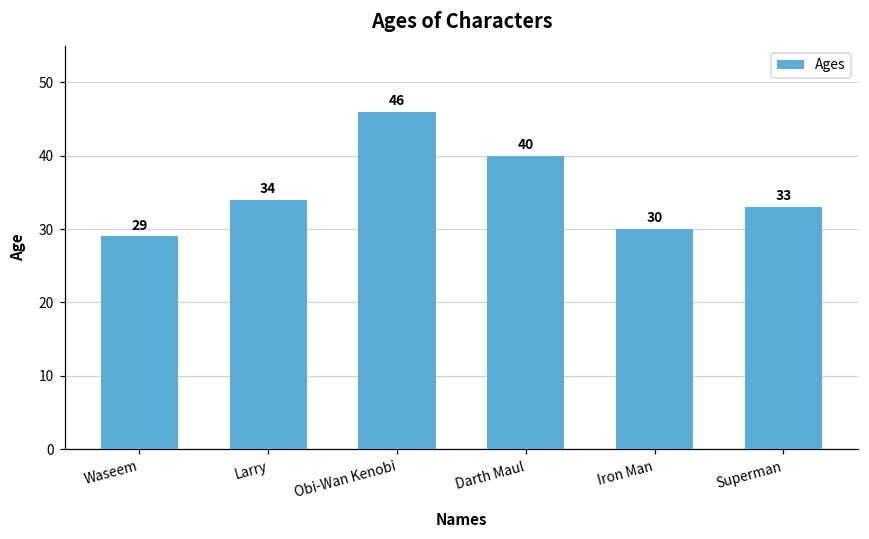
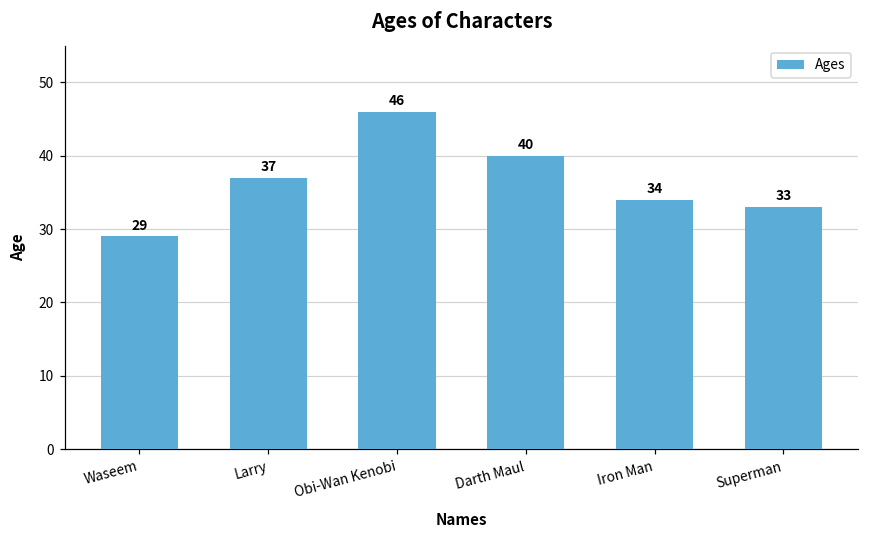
Larry: 34 -> 37
Iron Man: 30 -> 34
